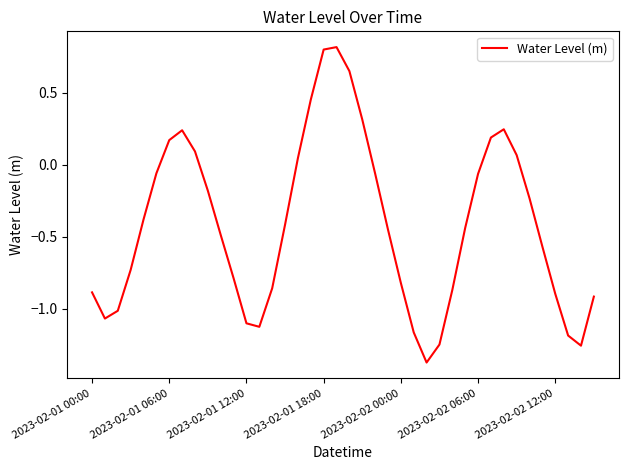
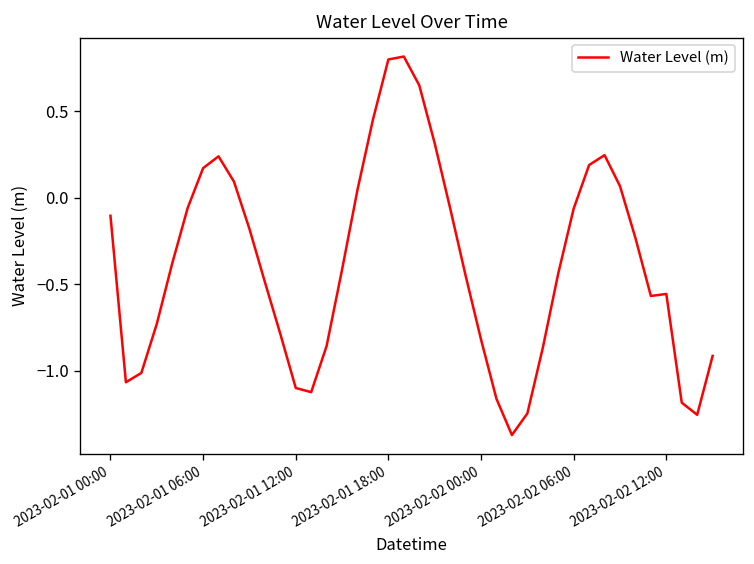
2023-02-01 00:00: -0.89 -> -0.10
2023-02-02 12:00: -0.90 -> -0.56
